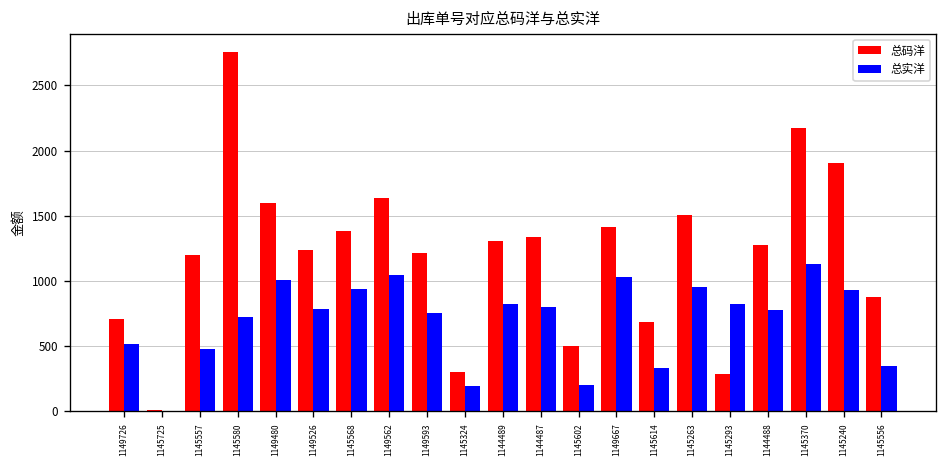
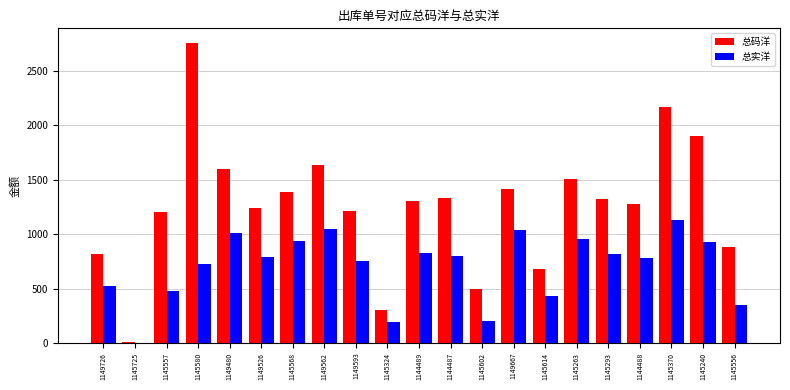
总码洋, 1149726: 710 -> 820
总实洋, 1145614: 330 -> 430
总码洋, 1145293: 290 -> 1320
